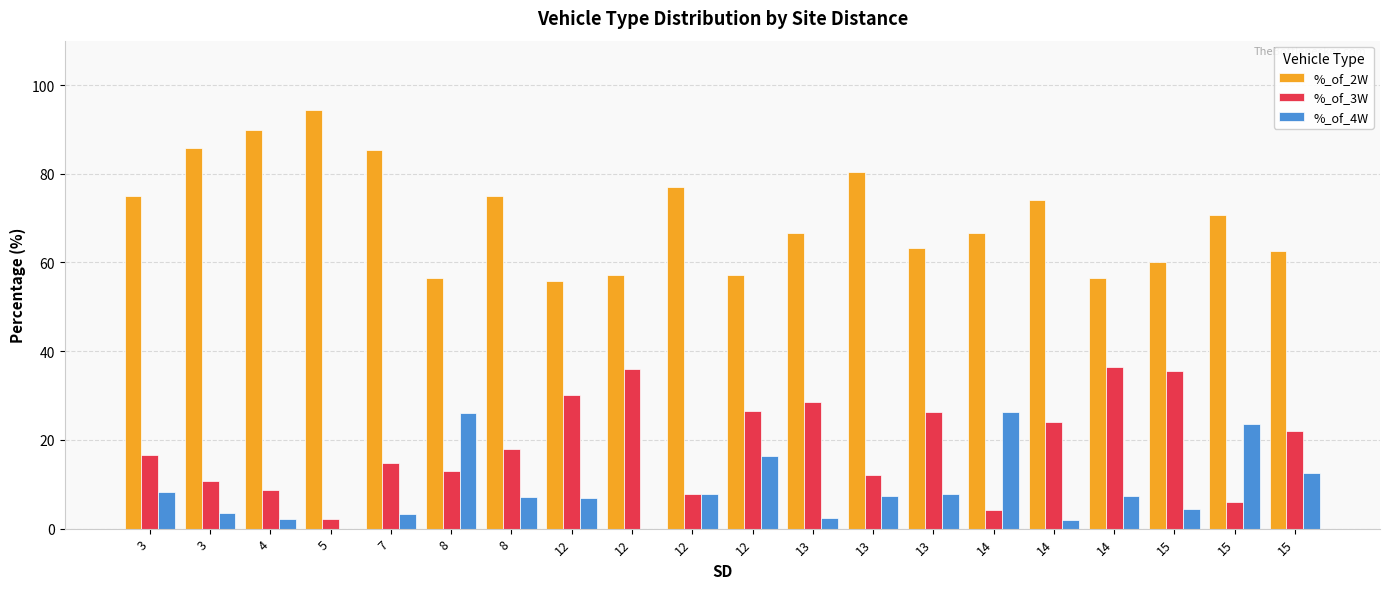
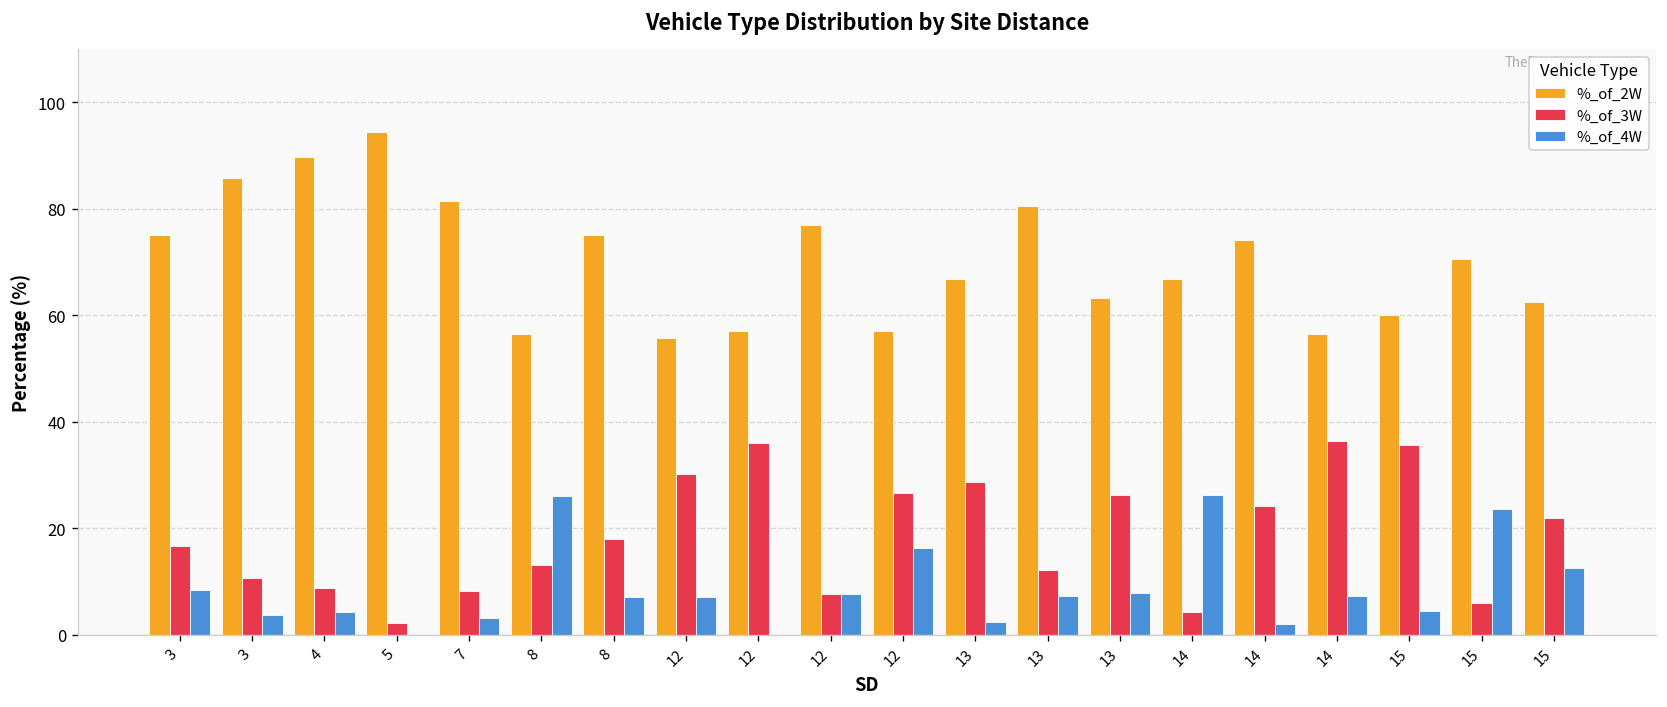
%_of_4W, 4: 2 -> 4
%_of_2W, 7: 85 -> 82
%_of_3W, 7: 15 -> 8
